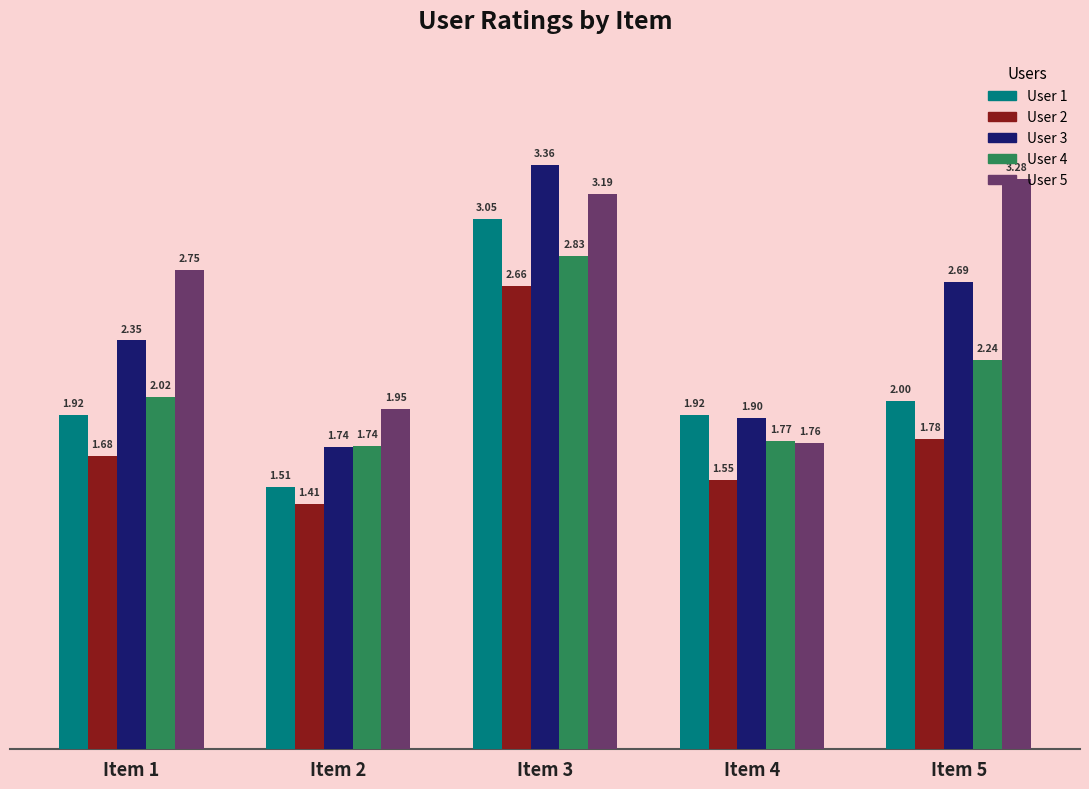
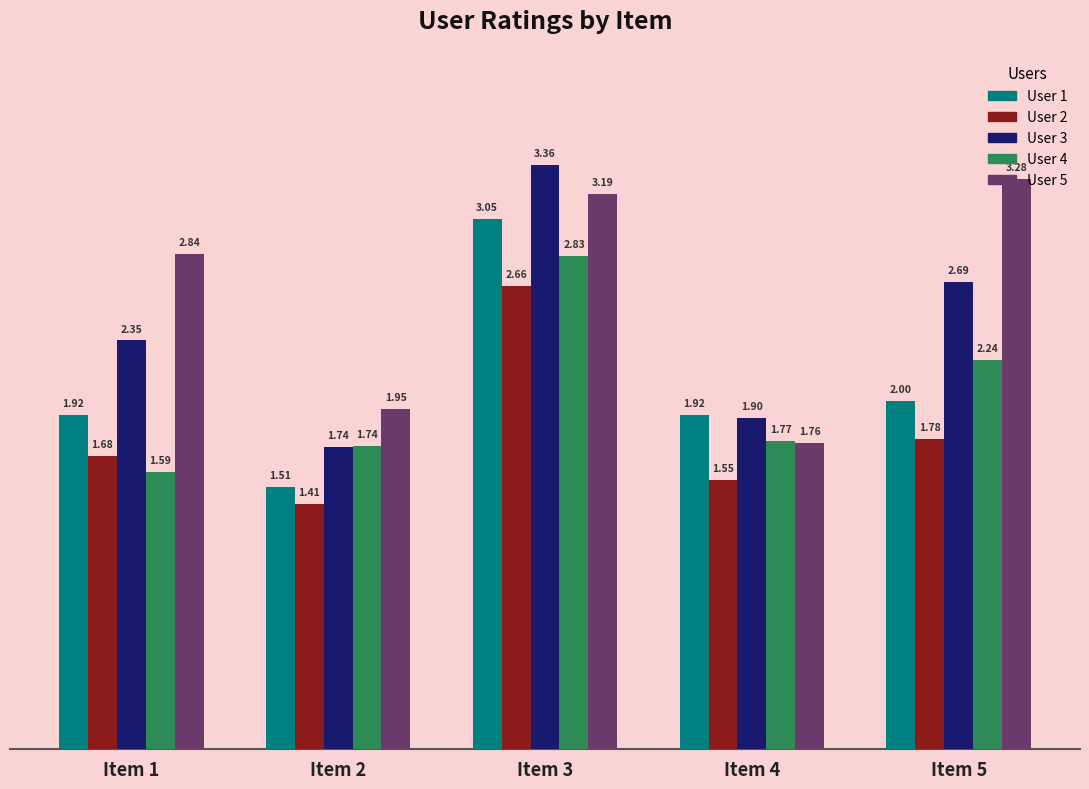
User 4, Item 1: 2.02 -> 1.59
User 5, Item 1: 2.75 -> 2.84
